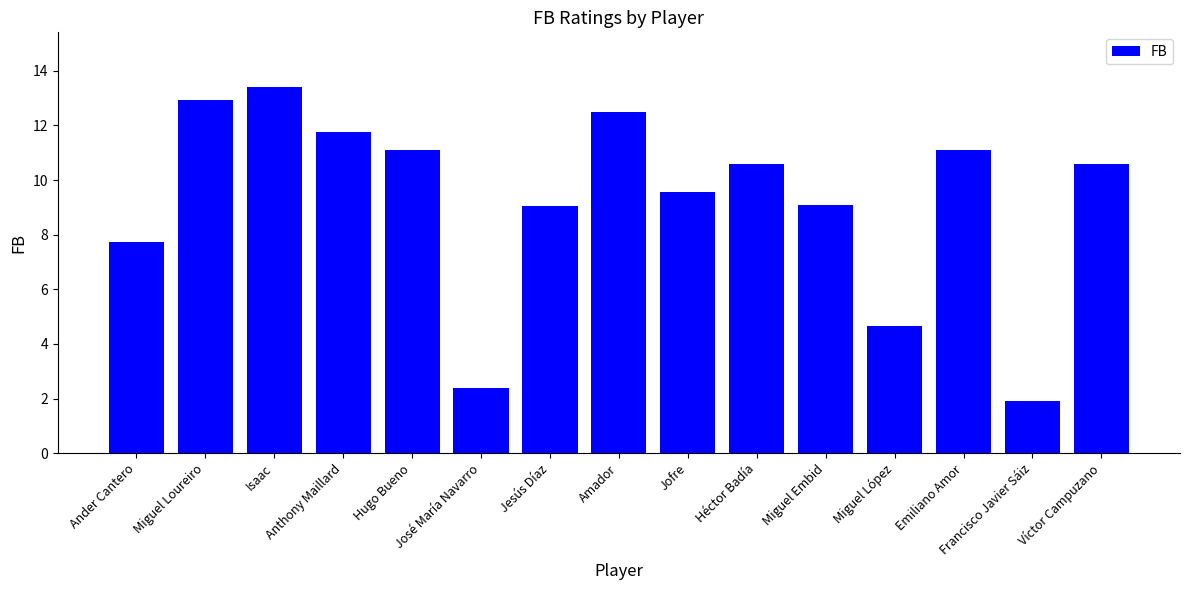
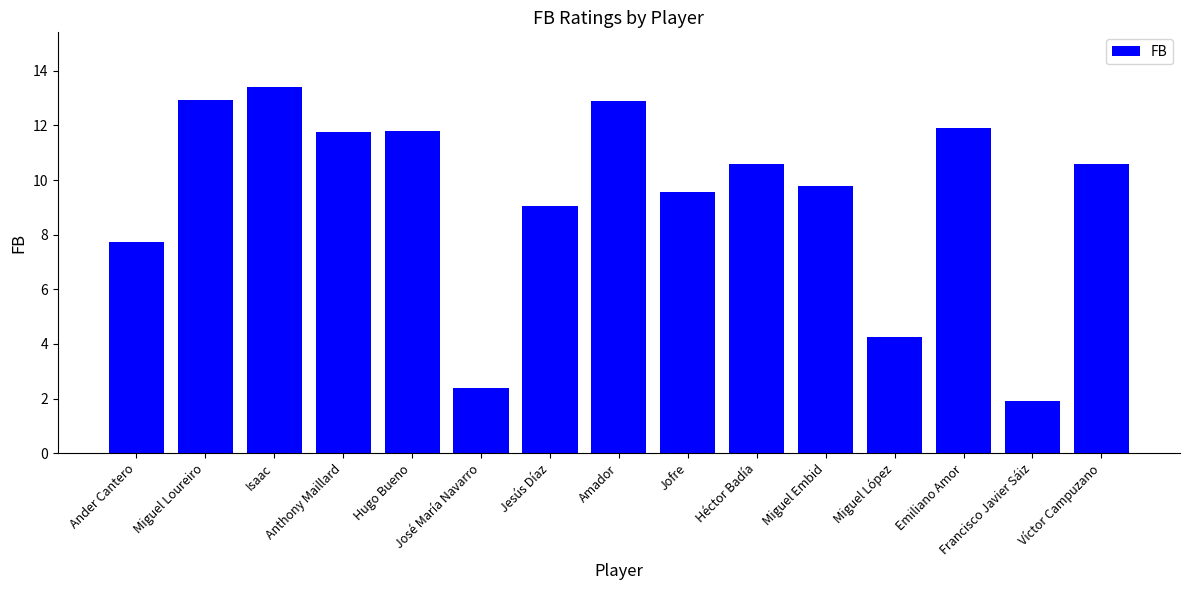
Hugo Bueno: 11.1 -> 11.8
Amador: 12.5 -> 12.9
Miguel Embid: 9.1 -> 9.8
Miguel López: 4.7 -> 4.3
Emiliano Amor: 11.1 -> 11.9
